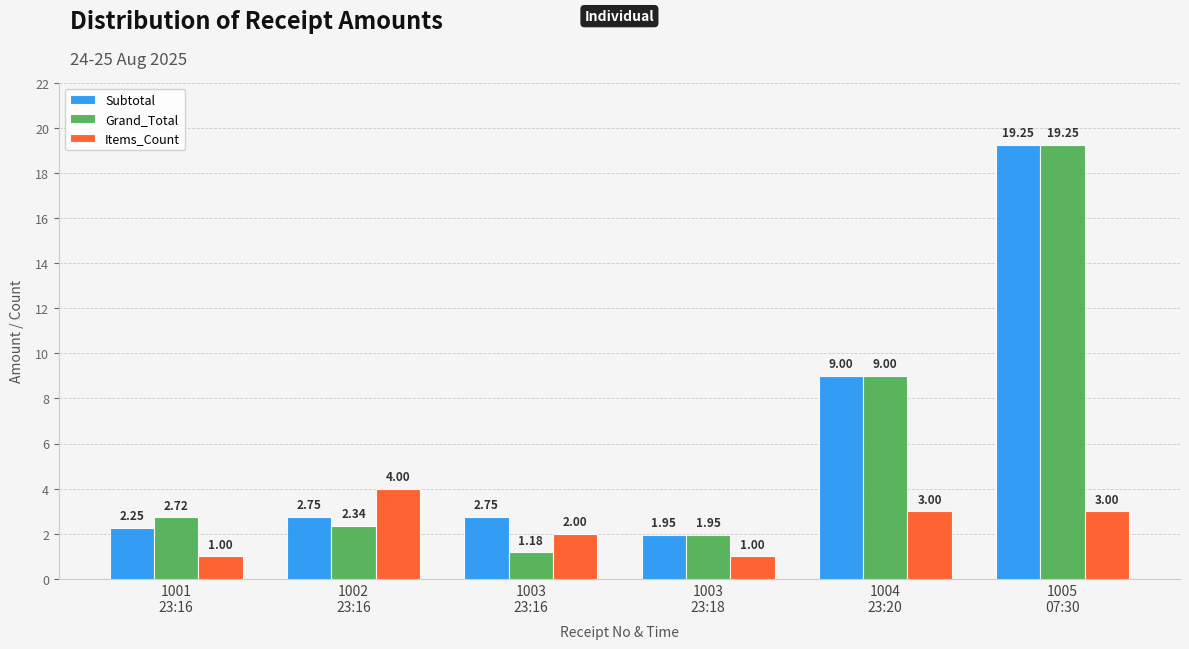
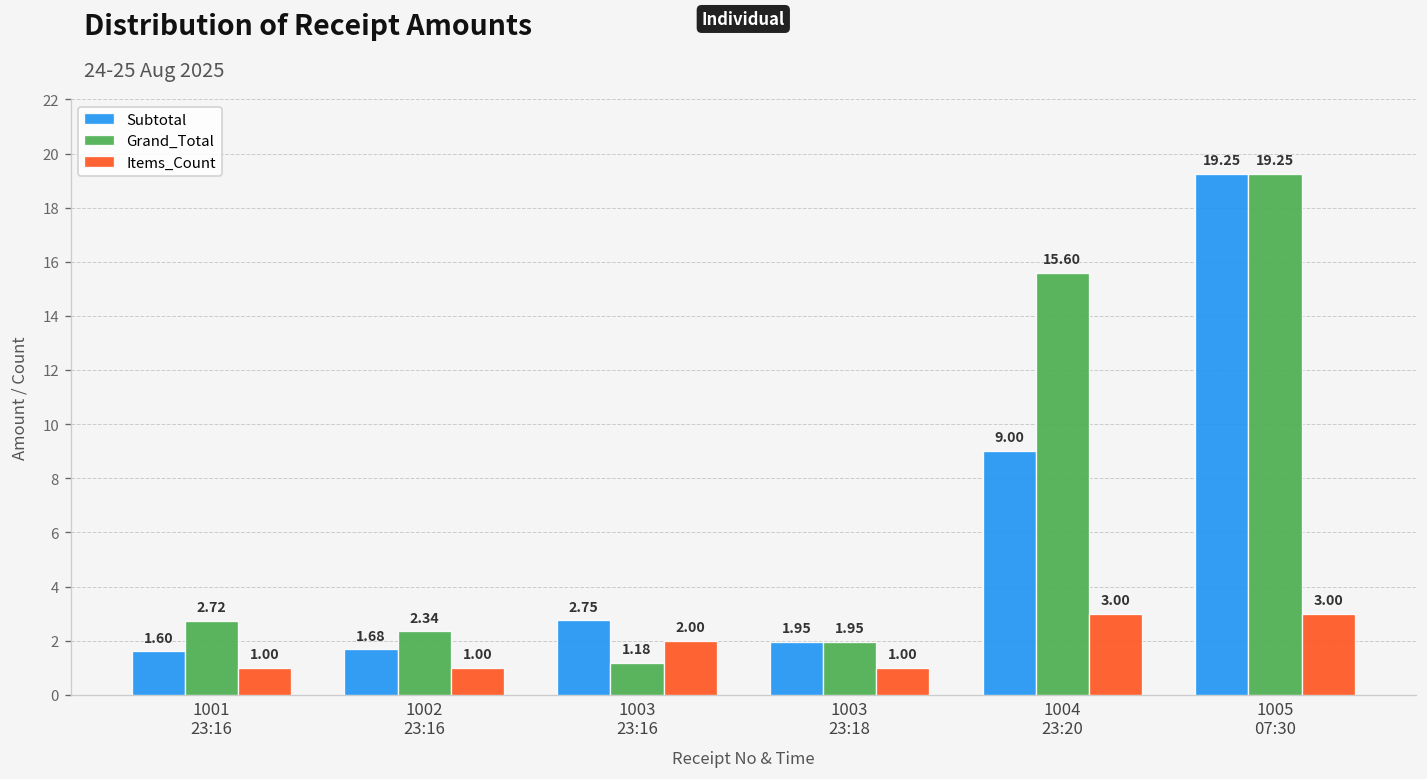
Subtotal, 1001 23:16: 2.25 -> 1.60
Subtotal, 1002 23:16: 2.75 -> 1.68
Items_Count, 1002 23:16: 4.00 -> 1.00
Grand_Total, 1004 23:20: 9.00 -> 15.60
